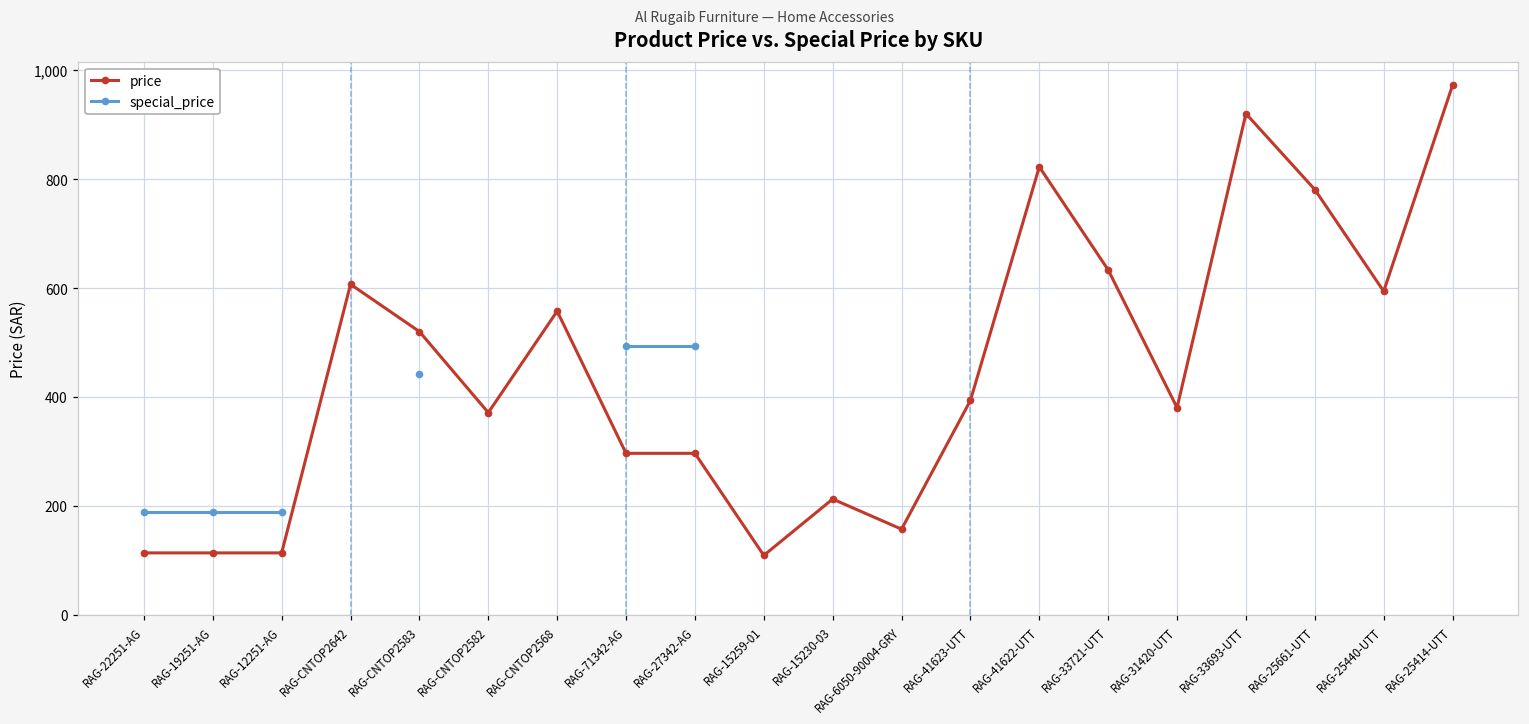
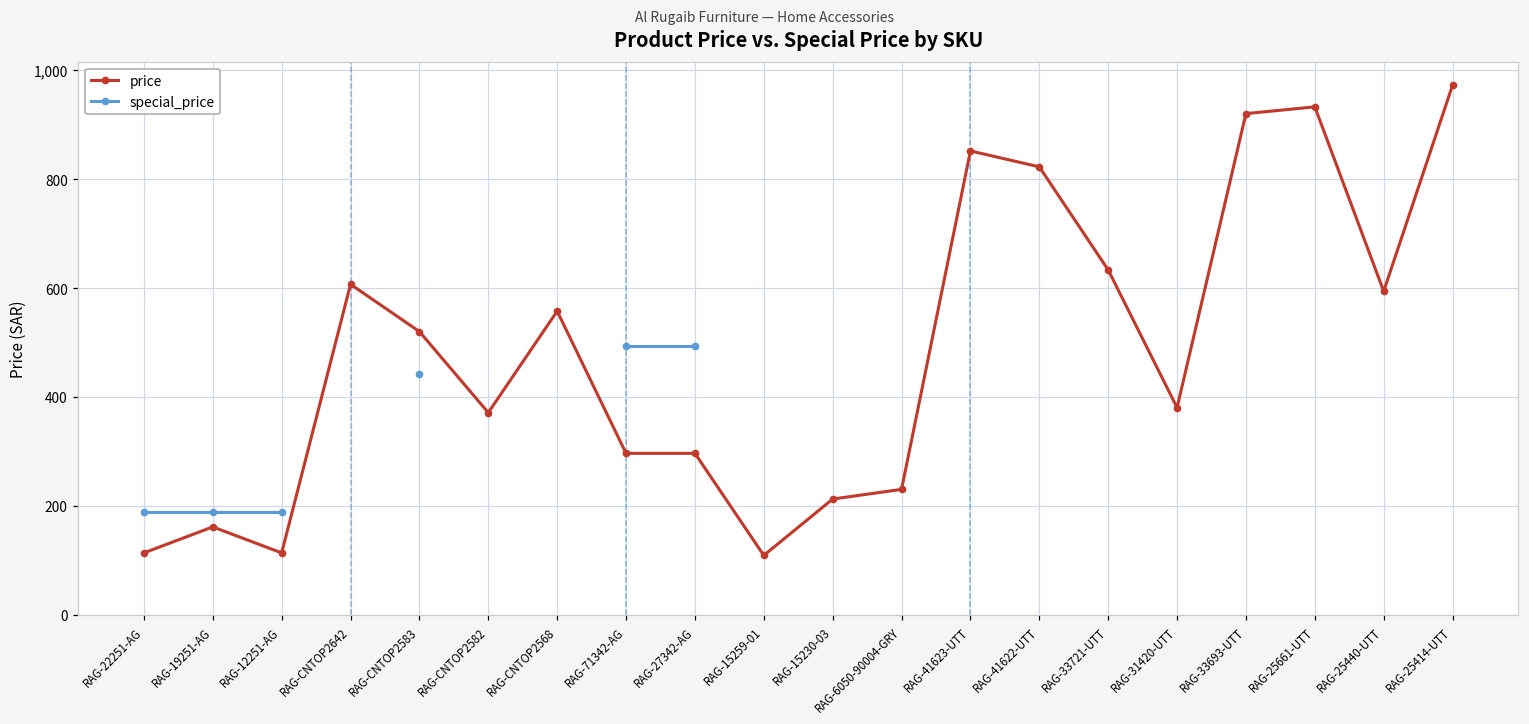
price, RAG-19251-AG: 110 -> 160
price, RAG-6050-90004-GRY: 160 -> 230
price, RAG-41623-UTT: 390 -> 850
price, RAG-25661-UTT: 780 -> 930
